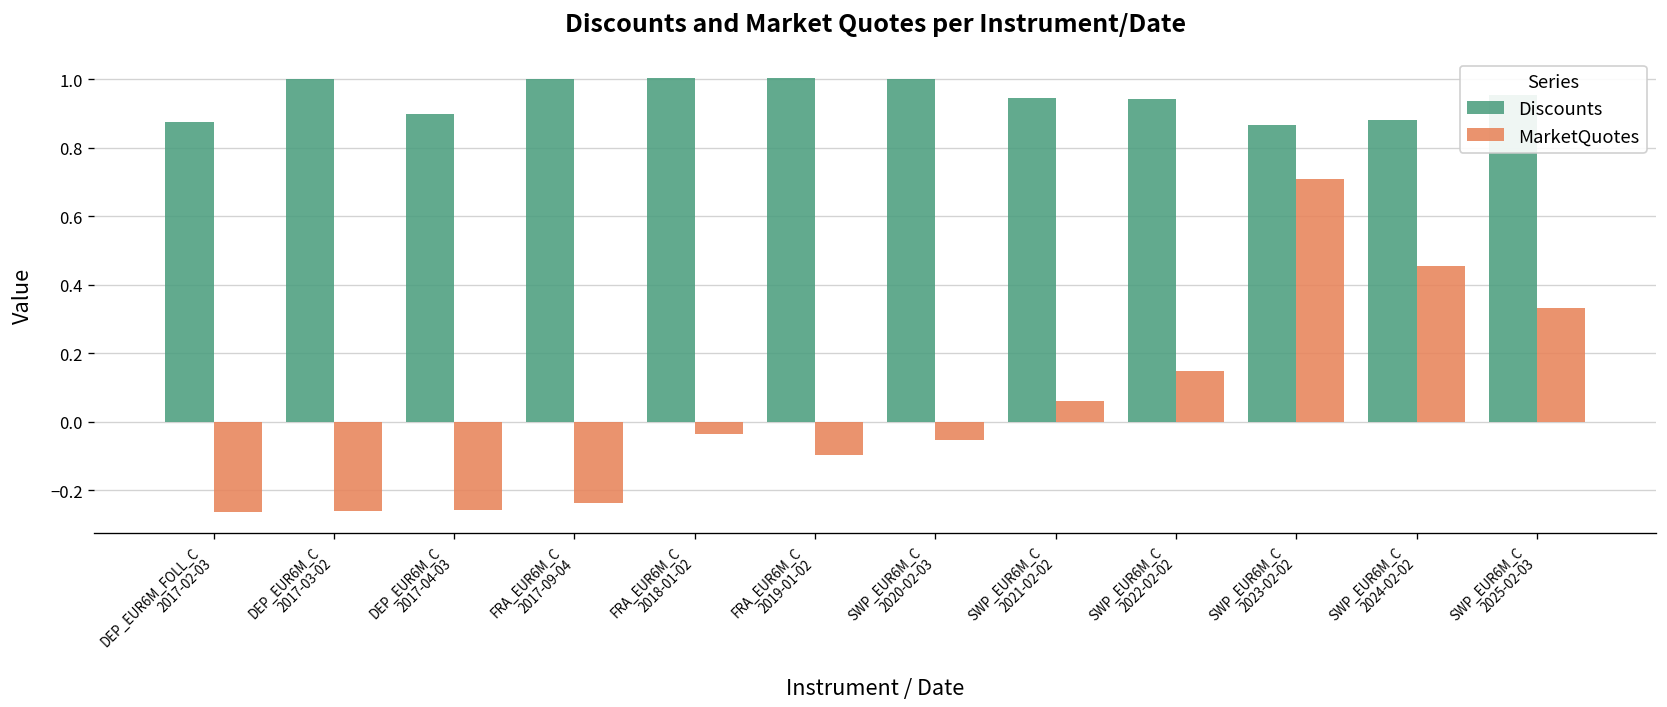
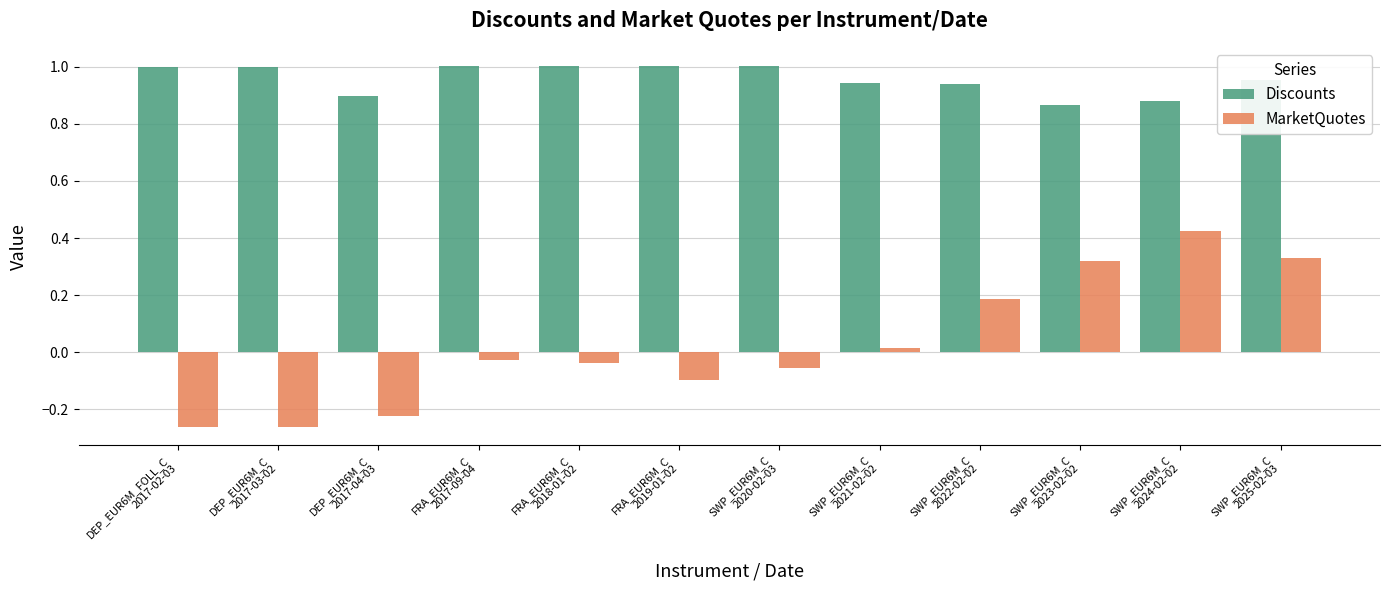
Discounts, DEP_EUR6M_FOLL_C 2017-02-03: 0.87 -> 1.00
MarketQuotes, DEP_EUR6M_C 2017-04-03: -0.26 -> -0.22
MarketQuotes, FRA_EUR6M_C 2017-09-04: -0.24 -> -0.03
MarketQuotes, SWP_EUR6M_C 2021-02-02: 0.06 -> 0.02
MarketQuotes, SWP_EUR6M_C 2022-02-02: 0.15 -> 0.19
MarketQuotes, SWP_EUR6M_C 2023-02-02: 0.71 -> 0.32
MarketQuotes, SWP_EUR6M_C 2024-02-02: 0.45 -> 0.42
